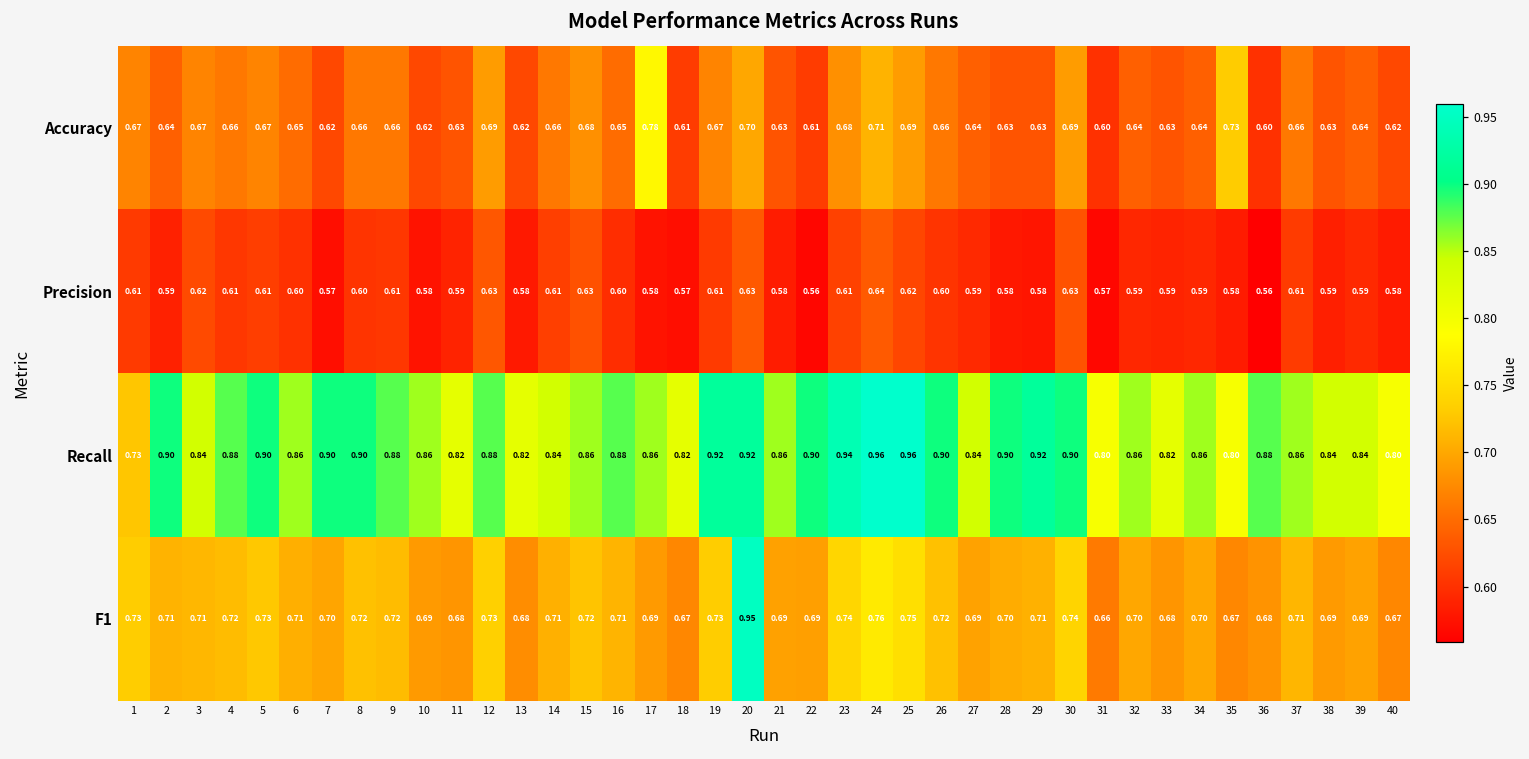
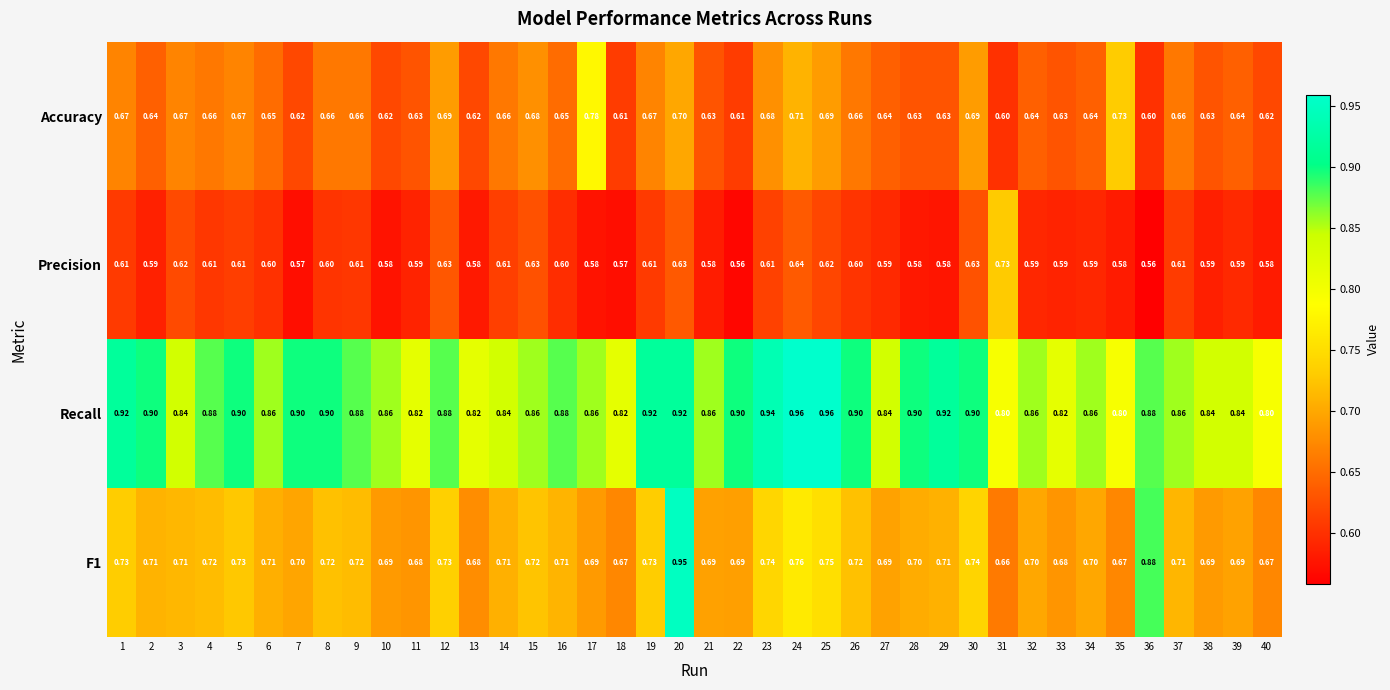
Precision, 31: 0.57 -> 0.73
Recall, 1: 0.73 -> 0.92
F1, 36: 0.68 -> 0.88
